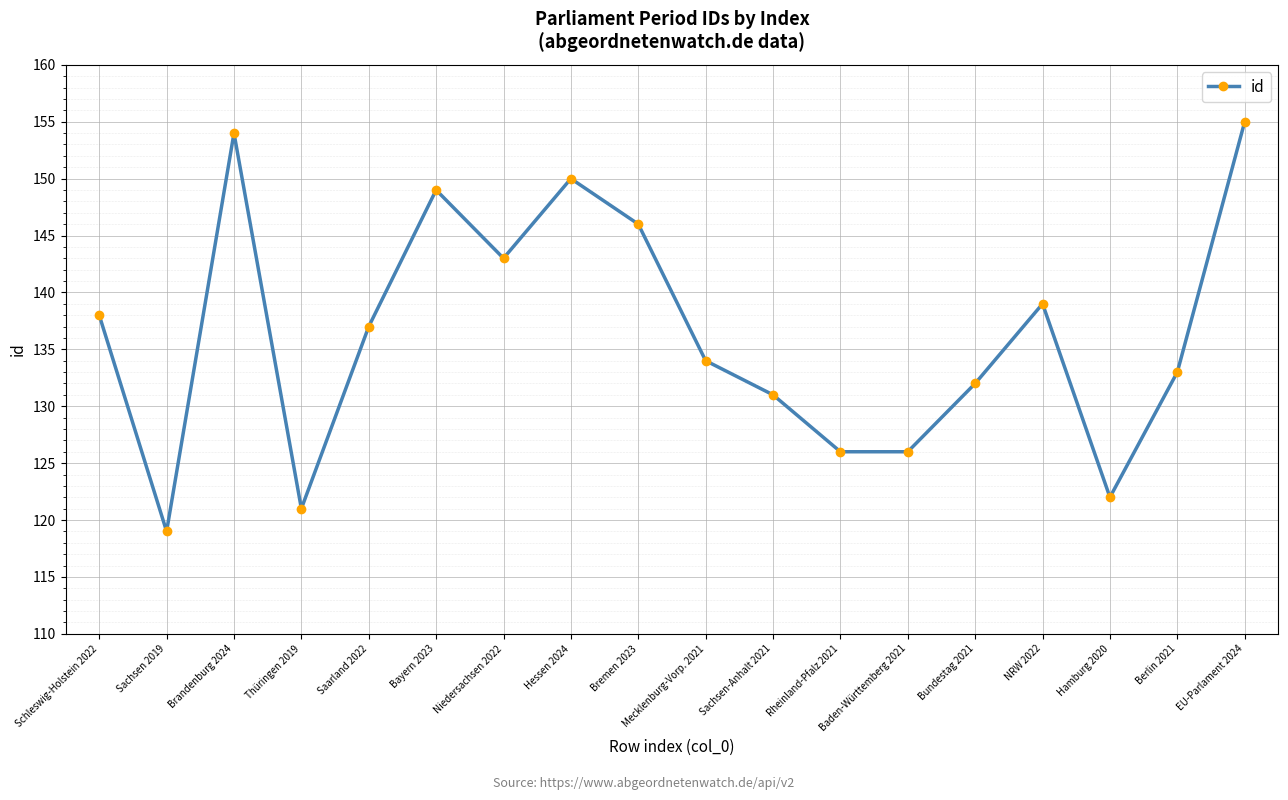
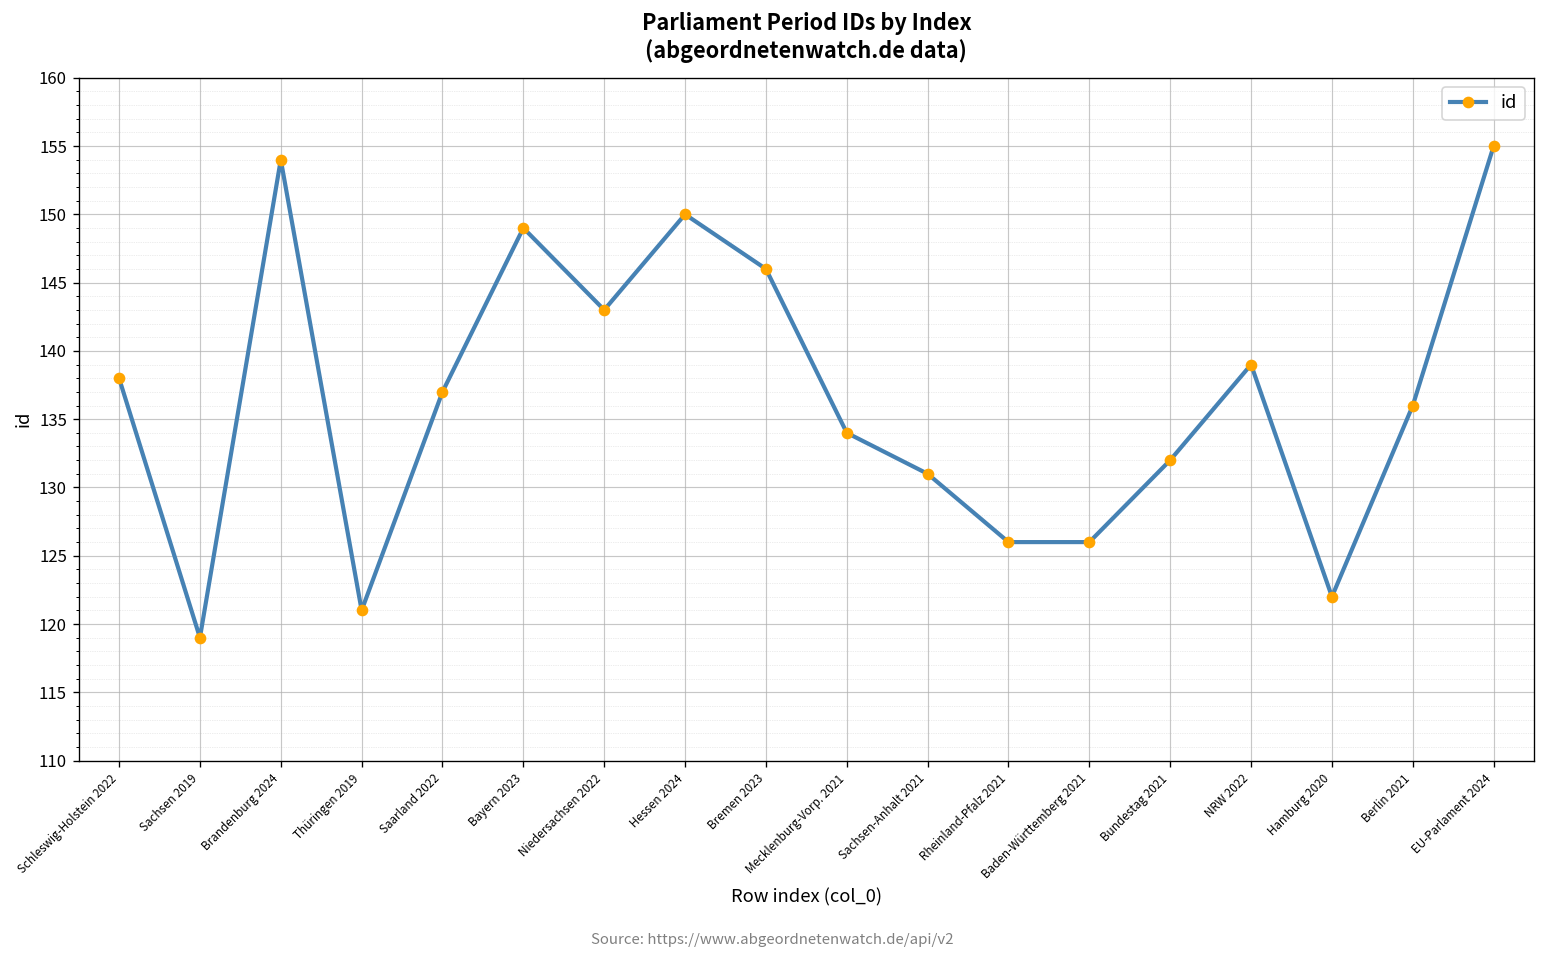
Berlin 2021: 133 -> 136
